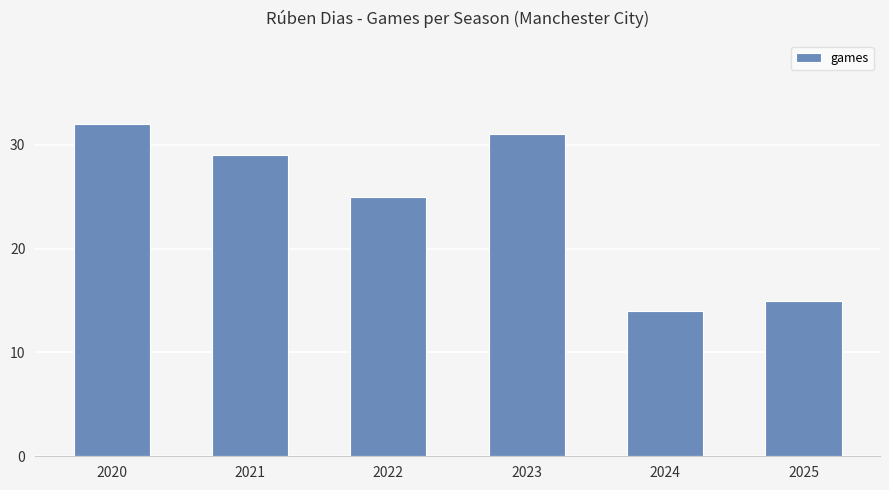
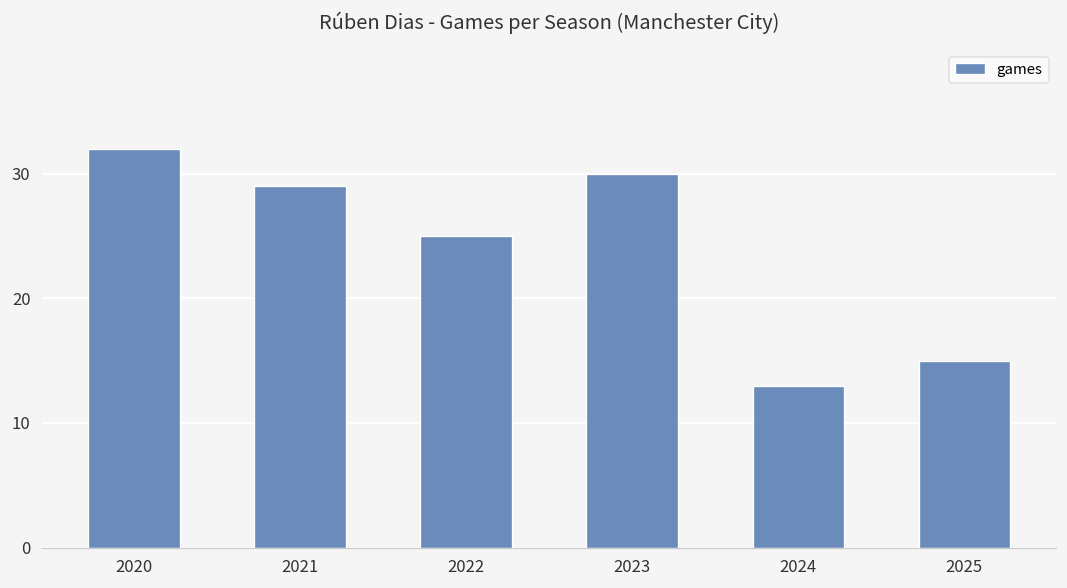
2023: 31 -> 30
2024: 14 -> 13
